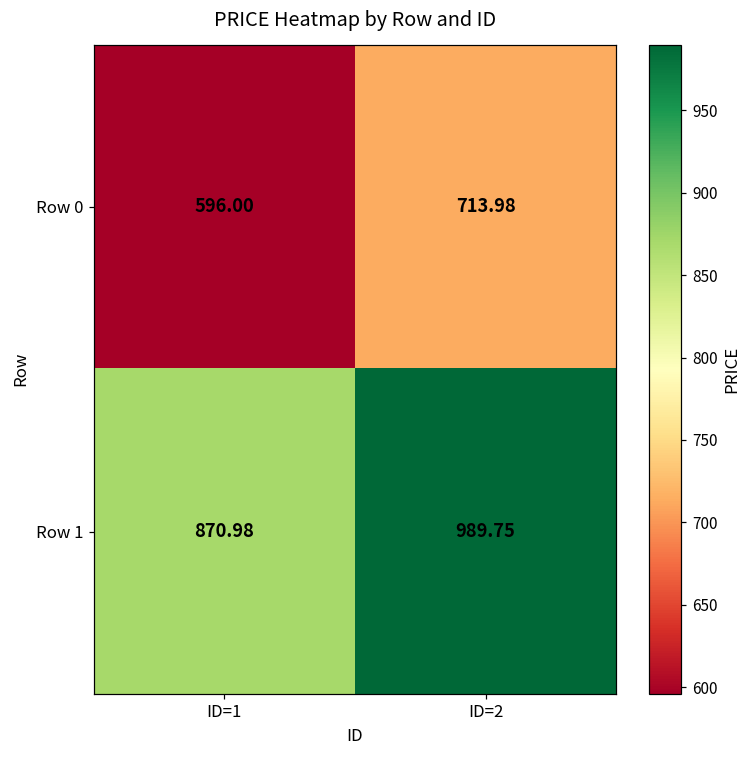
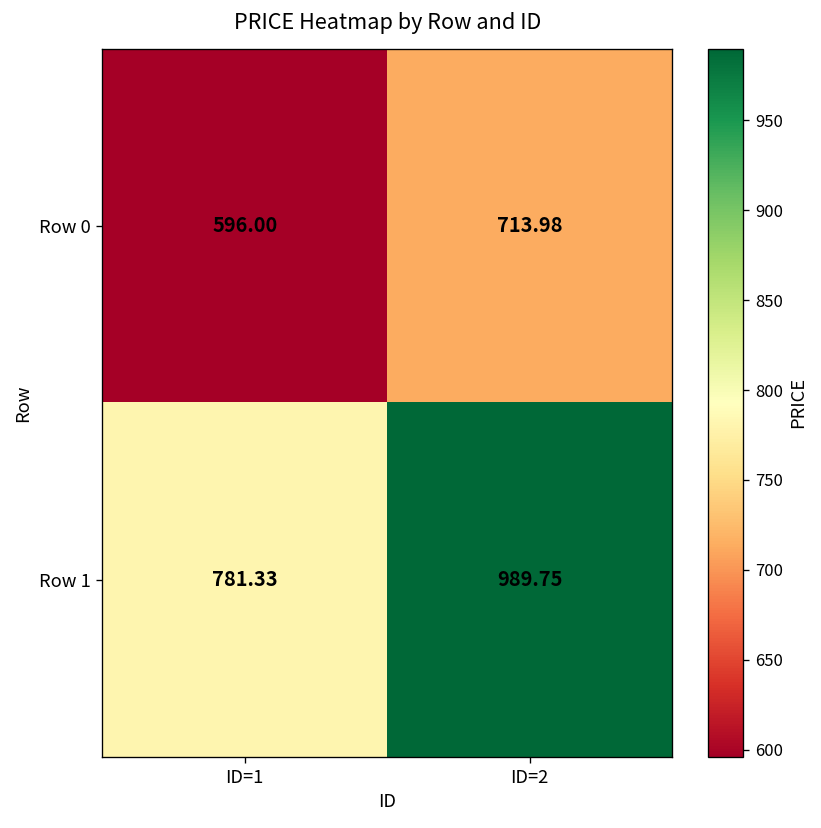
Row 1, ID=1: 870.98 -> 781.33
